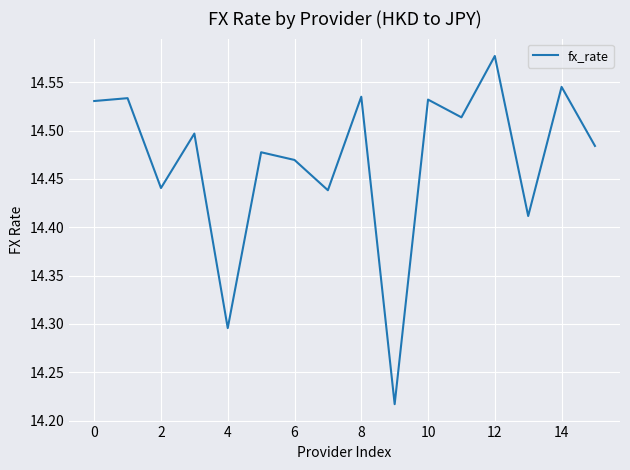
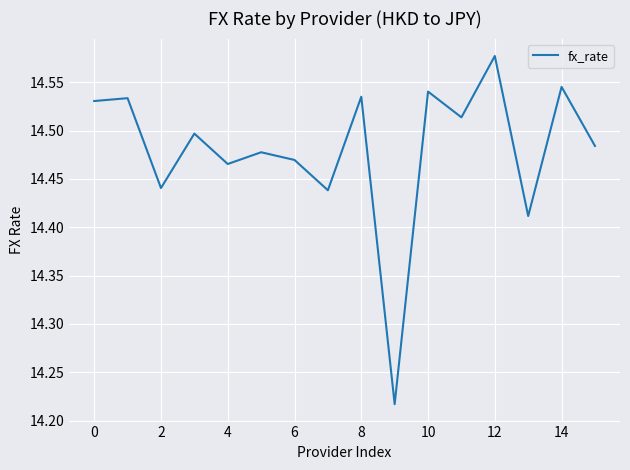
4: 14.30 -> 14.47
10: 14.53 -> 14.54
